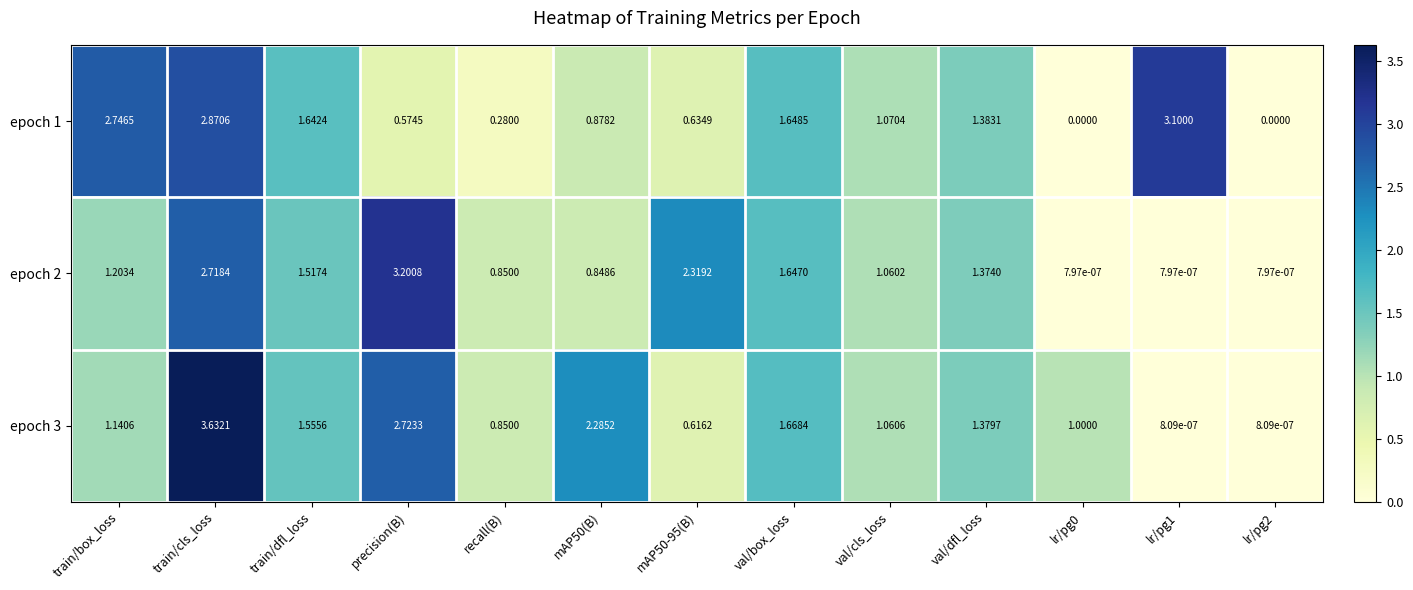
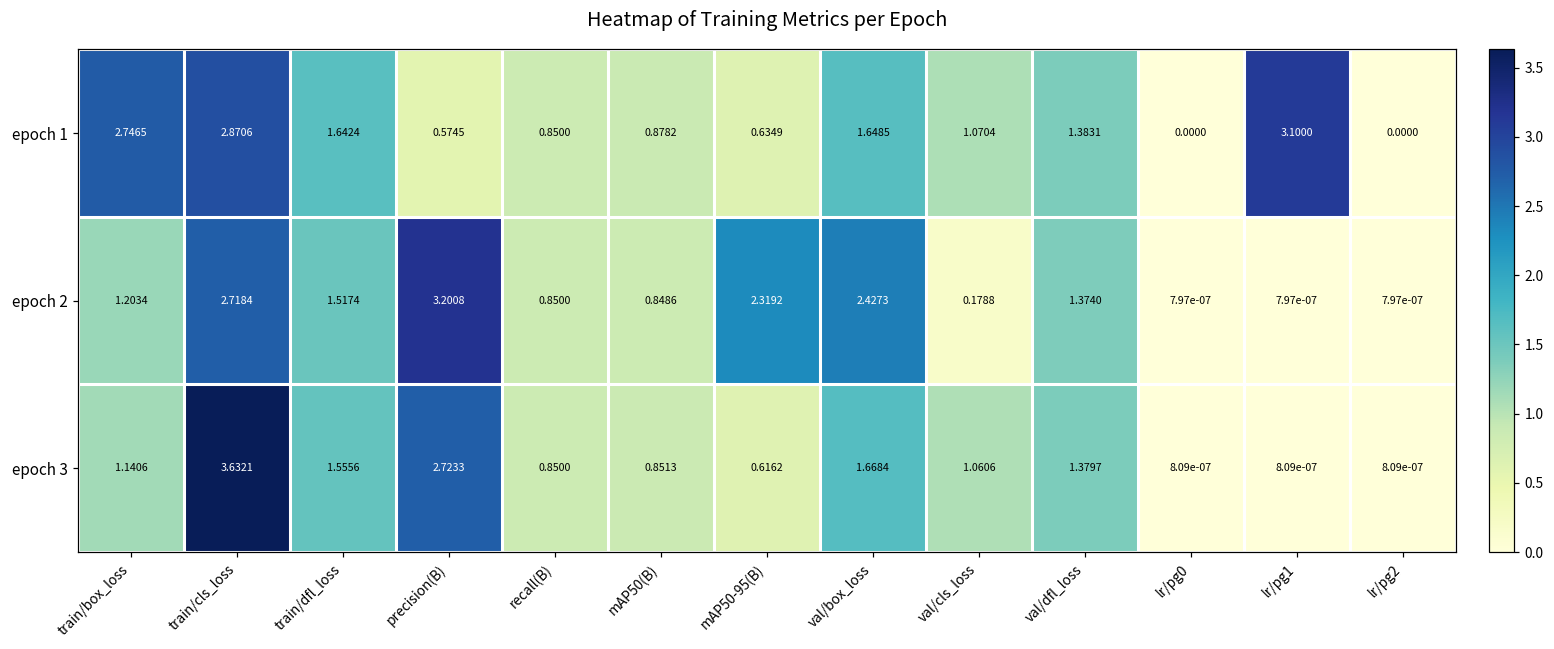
epoch 1, recall(B): 0.2800 -> 0.8500
epoch 2, val/box_loss: 1.6470 -> 2.4273
epoch 2, val/cls_loss: 1.0602 -> 0.1788
epoch 3, mAP50(B): 2.2852 -> 0.8513
epoch 3, lr/pg0: 1.0000 -> 8.09e-07
